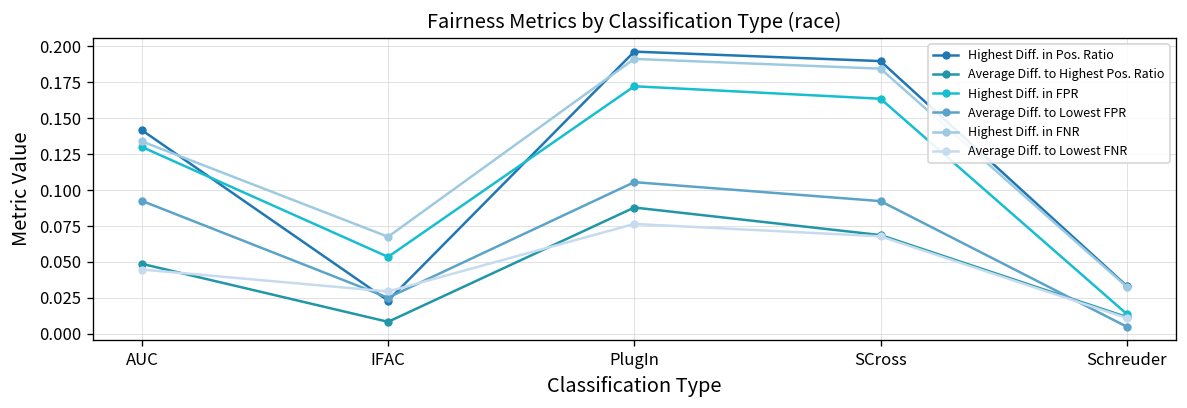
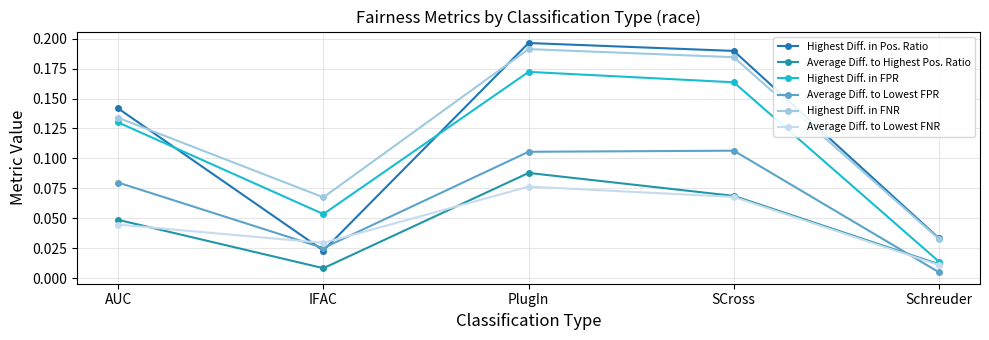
Average Diff. to Lowest FPR, AUC: 0.093 -> 0.080
Average Diff. to Lowest FPR, SCross: 0.092 -> 0.106
